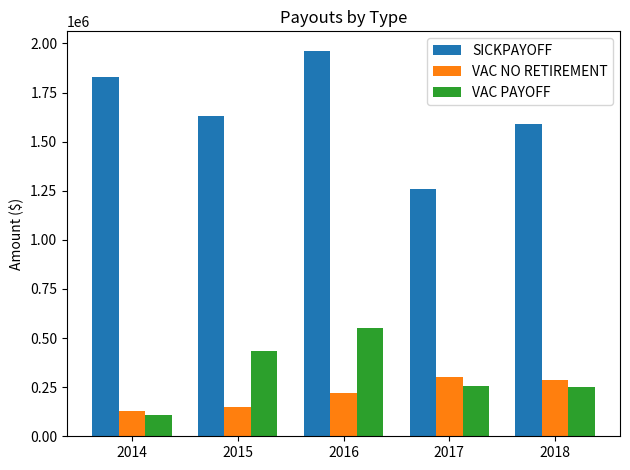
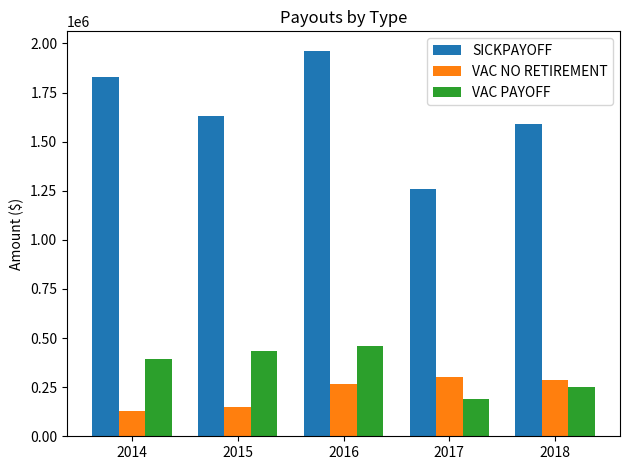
VAC PAYOFF, 2014: 110000 -> 390000
VAC NO RETIREMENT, 2016: 220000 -> 260000
VAC PAYOFF, 2016: 550000 -> 460000
VAC PAYOFF, 2017: 260000 -> 190000
